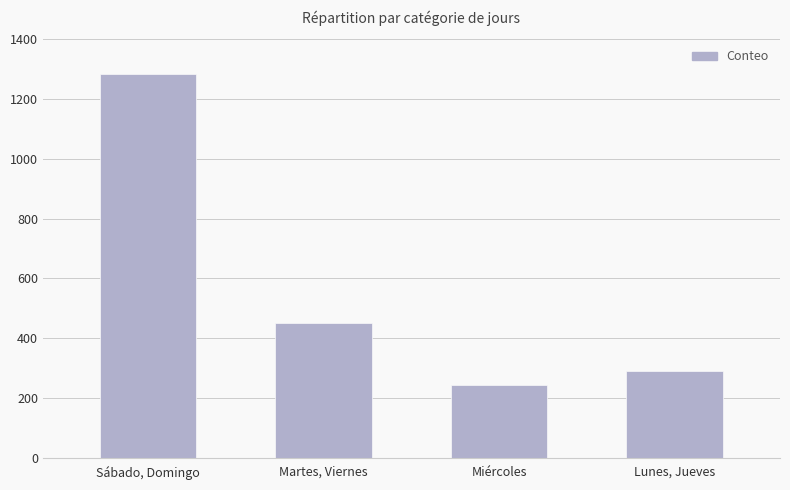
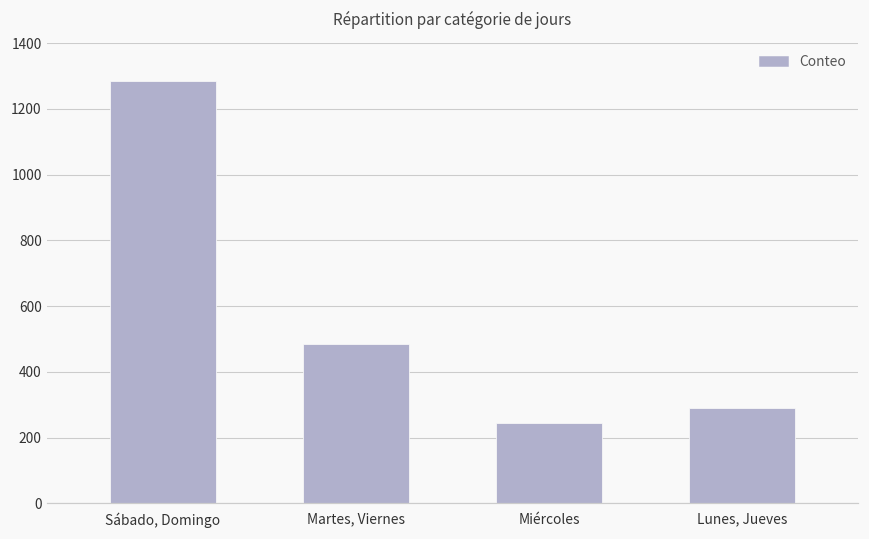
Martes, Viernes: 450 -> 490
